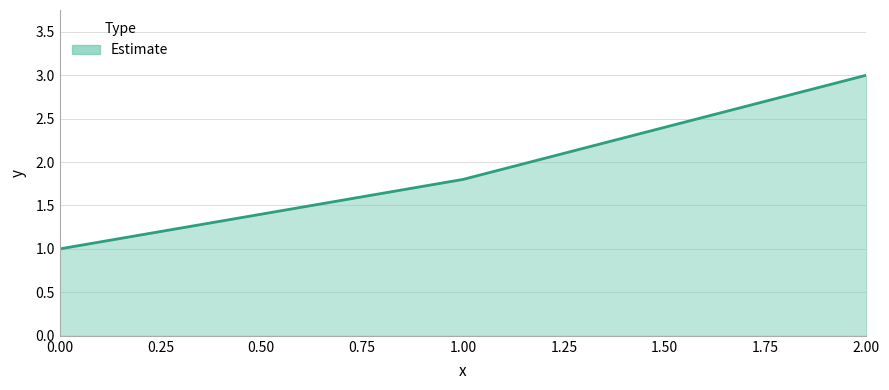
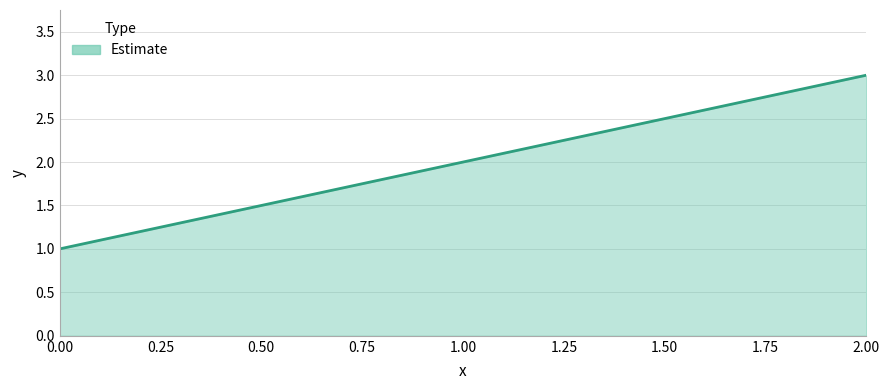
1.00: 1.8 -> 2.0
